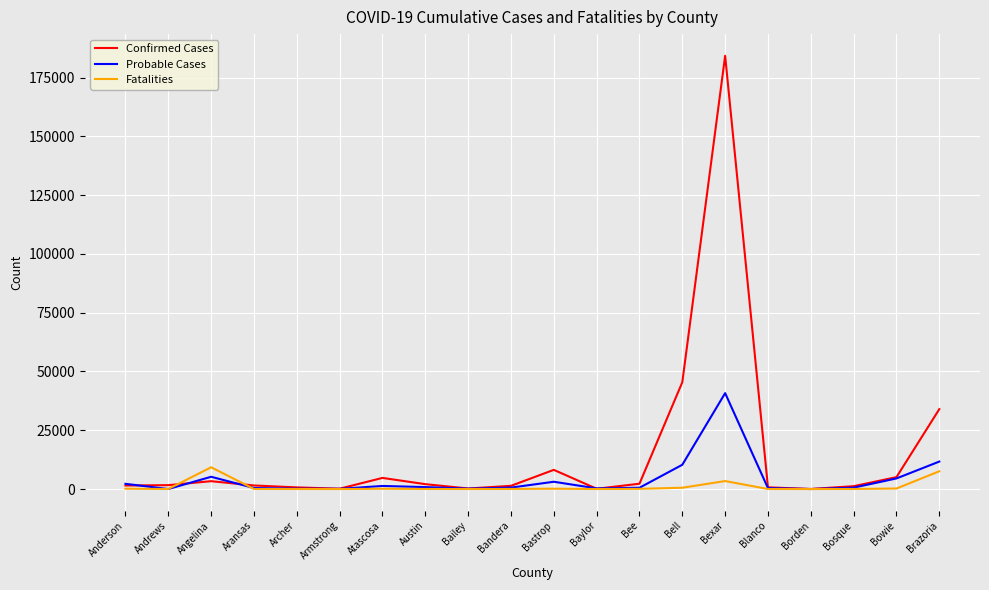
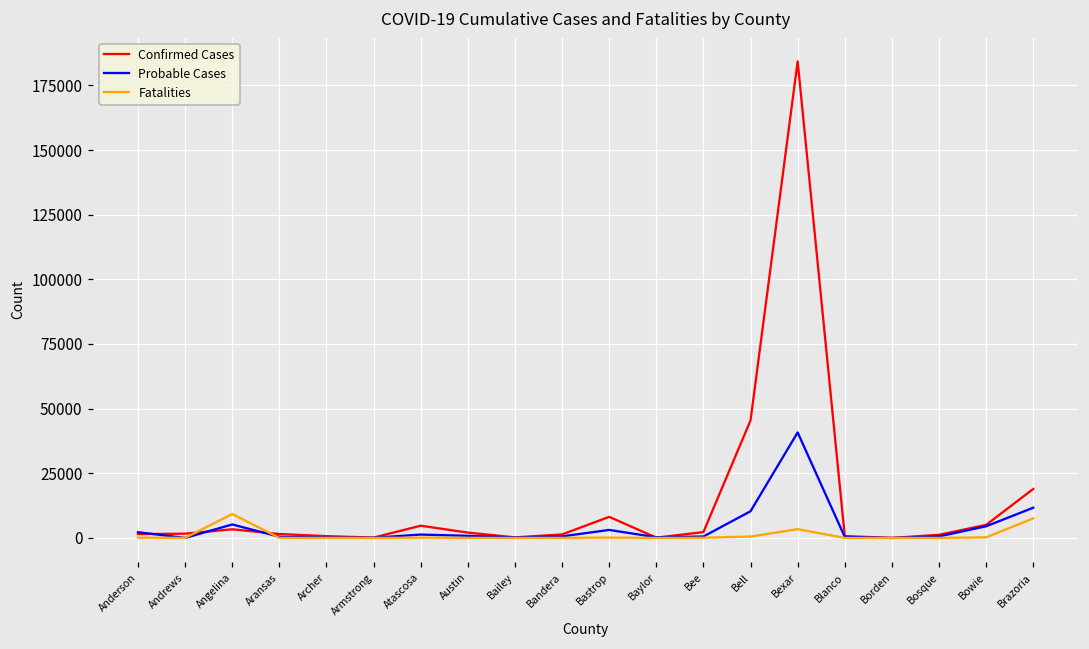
Confirmed Cases, Brazoria: 34000 -> 19000
